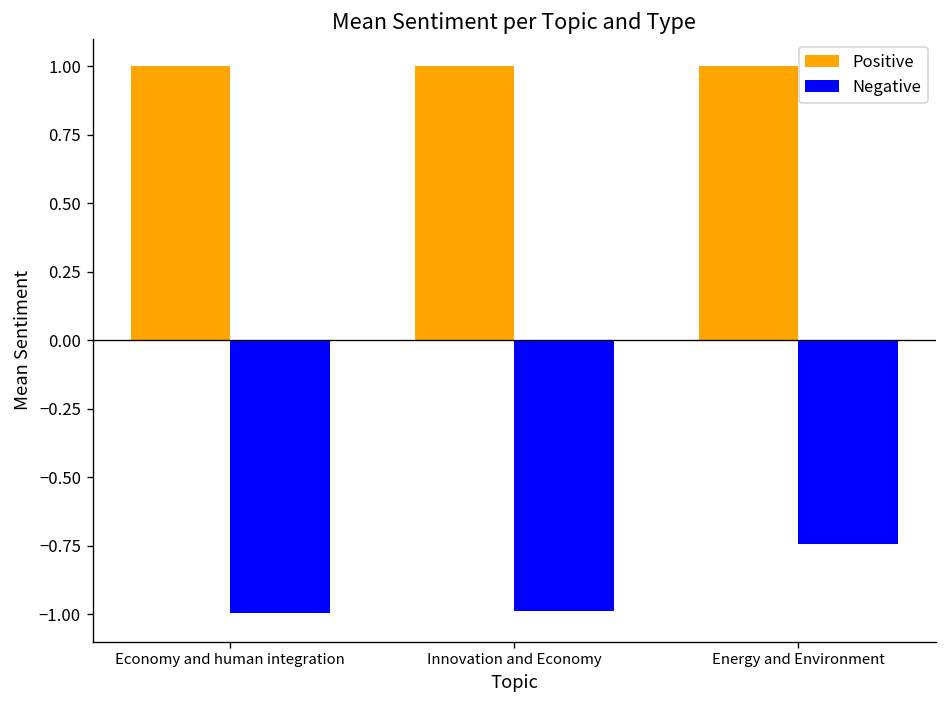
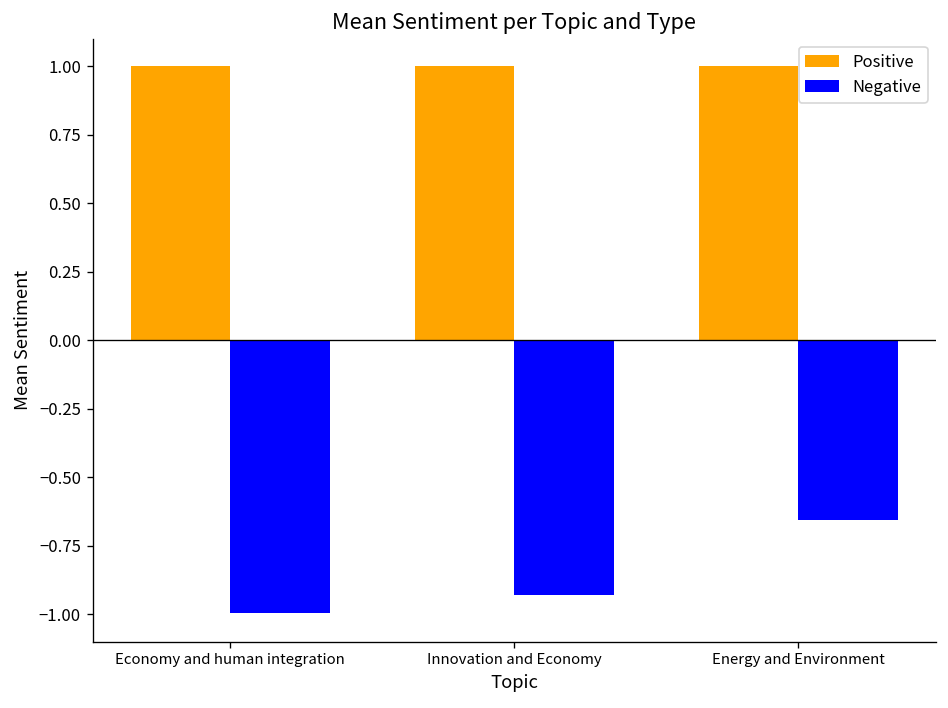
Negative, Innovation and Economy: -0.99 -> -0.93
Negative, Energy and Environment: -0.74 -> -0.66
